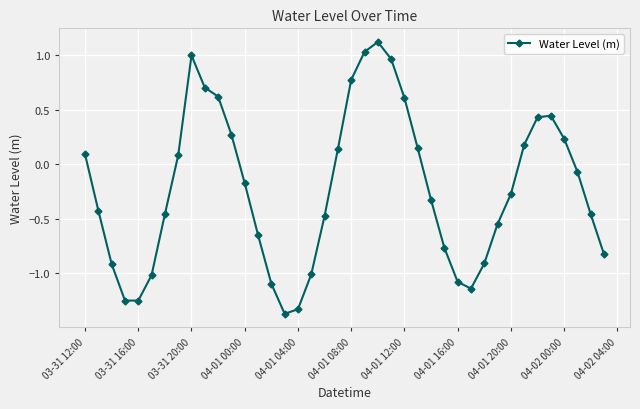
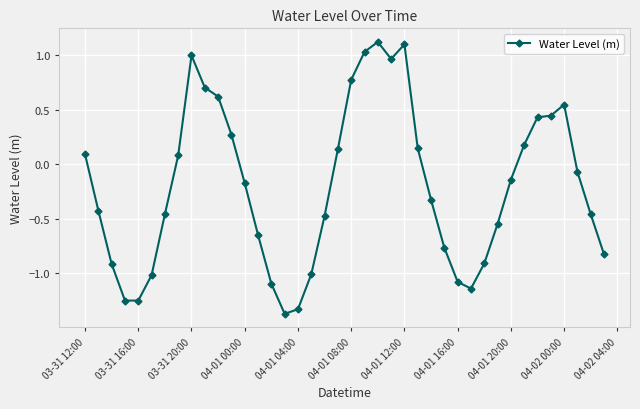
04-01 12:00: 0.61 -> 1.10
04-01 20:00: -0.27 -> -0.14
04-02 00:00: 0.23 -> 0.55
